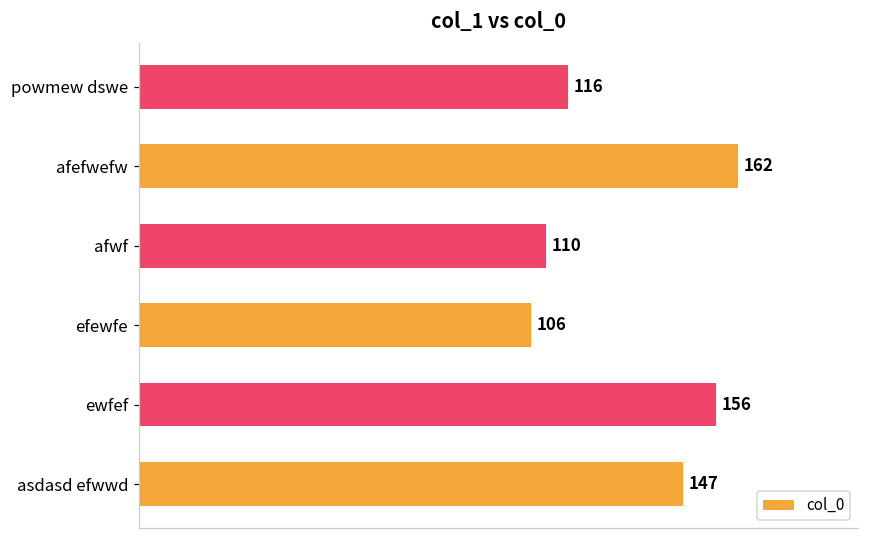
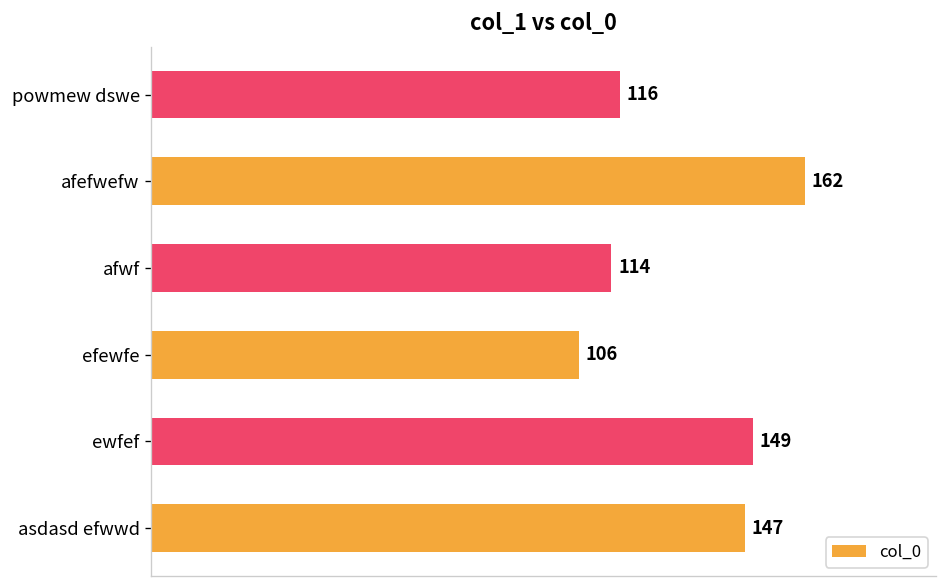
afwf: 110 -> 114
ewfef: 156 -> 149
